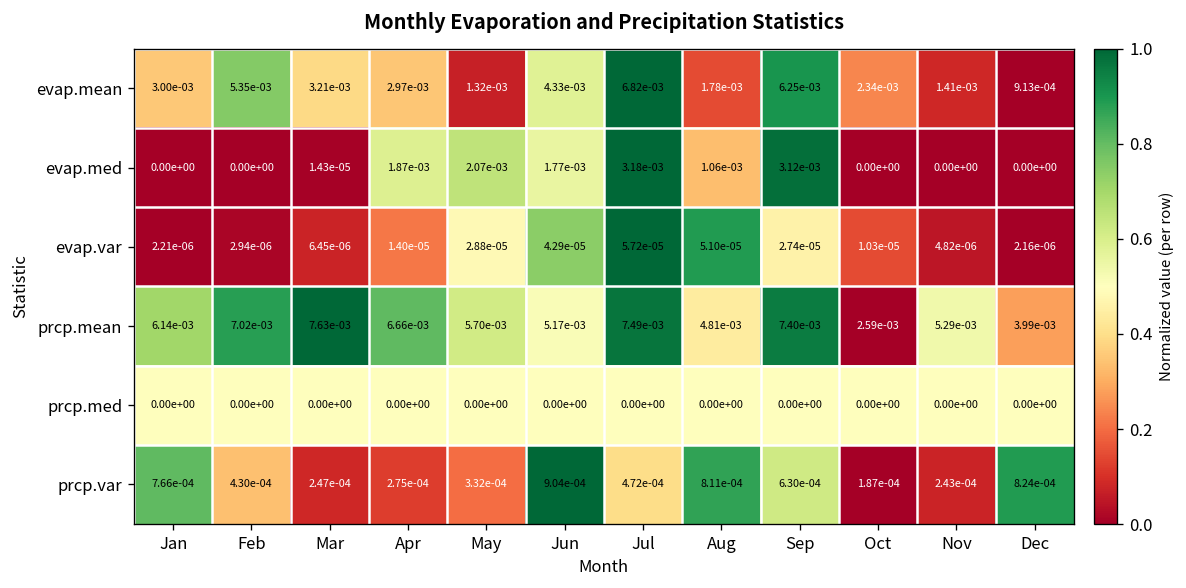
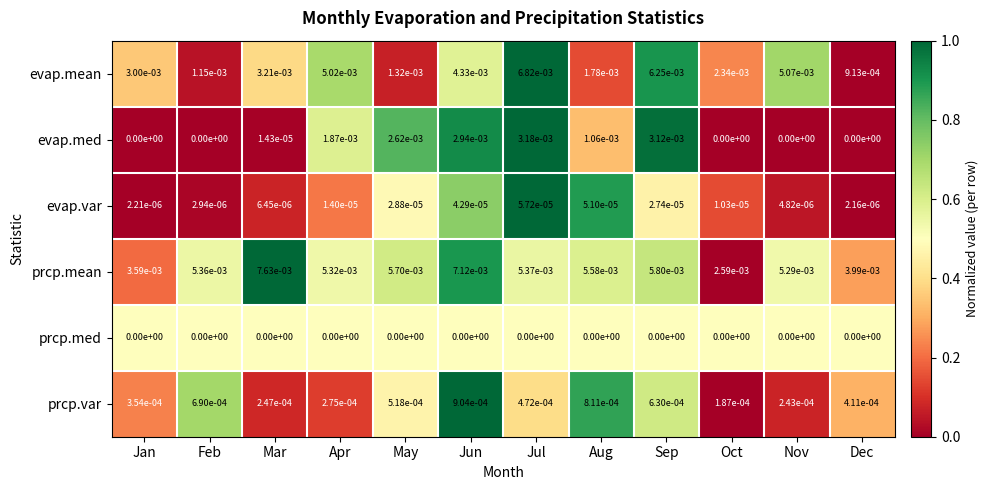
evap.mean, Feb: 5.35e-03 -> 1.15e-03
evap.mean, Apr: 2.97e-03 -> 5.02e-03
evap.mean, Nov: 1.41e-03 -> 5.07e-03
evap.med, May: 2.07e-03 -> 2.62e-03
evap.med, Jun: 1.77e-03 -> 2.94e-03
prcp.mean, Jan: 6.14e-03 -> 3.59e-03
prcp.mean, Feb: 7.02e-03 -> 5.36e-03
prcp.mean, Apr: 6.66e-03 -> 5.32e-03
prcp.mean, Jun: 5.17e-03 -> 7.12e-03
prcp.mean, Jul: 7.49e-03 -> 5.37e-03
prcp.mean, Aug: 4.81e-03 -> 5.58e-03
prcp.mean, Sep: 7.40e-03 -> 5.80e-03
prcp.var, Jan: 7.66e-04 -> 3.54e-04
prcp.var, Feb: 4.30e-04 -> 6.90e-04
prcp.var, May: 3.32e-04 -> 5.18e-04
prcp.var, Dec: 8.24e-04 -> 4.11e-04
